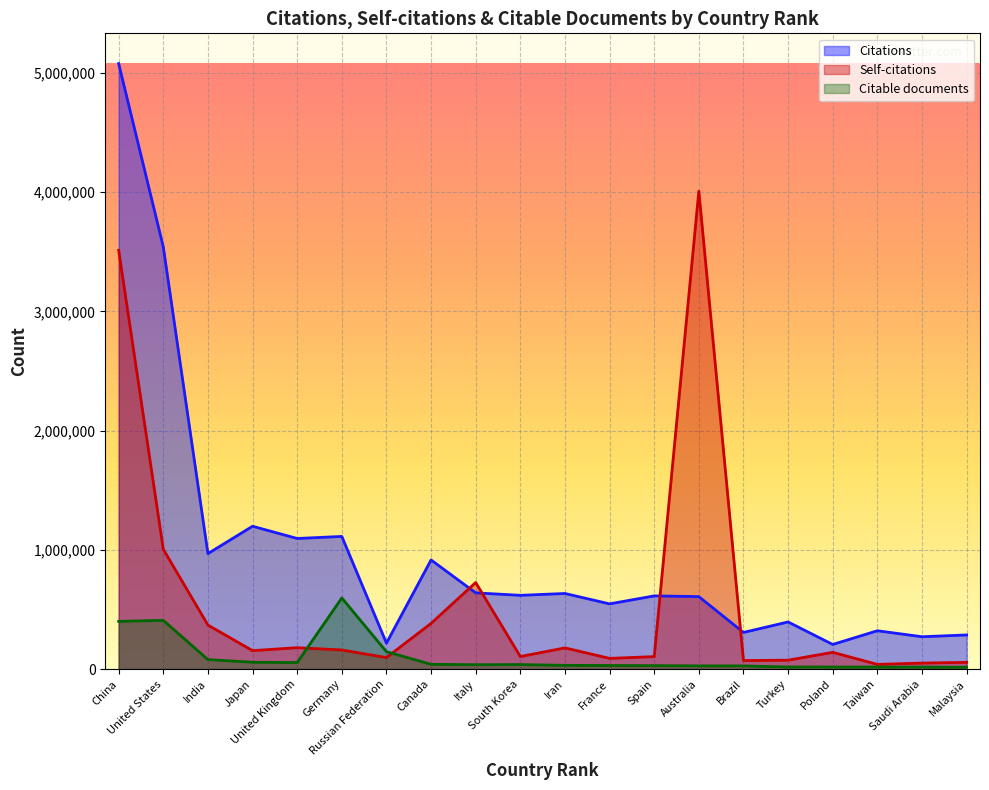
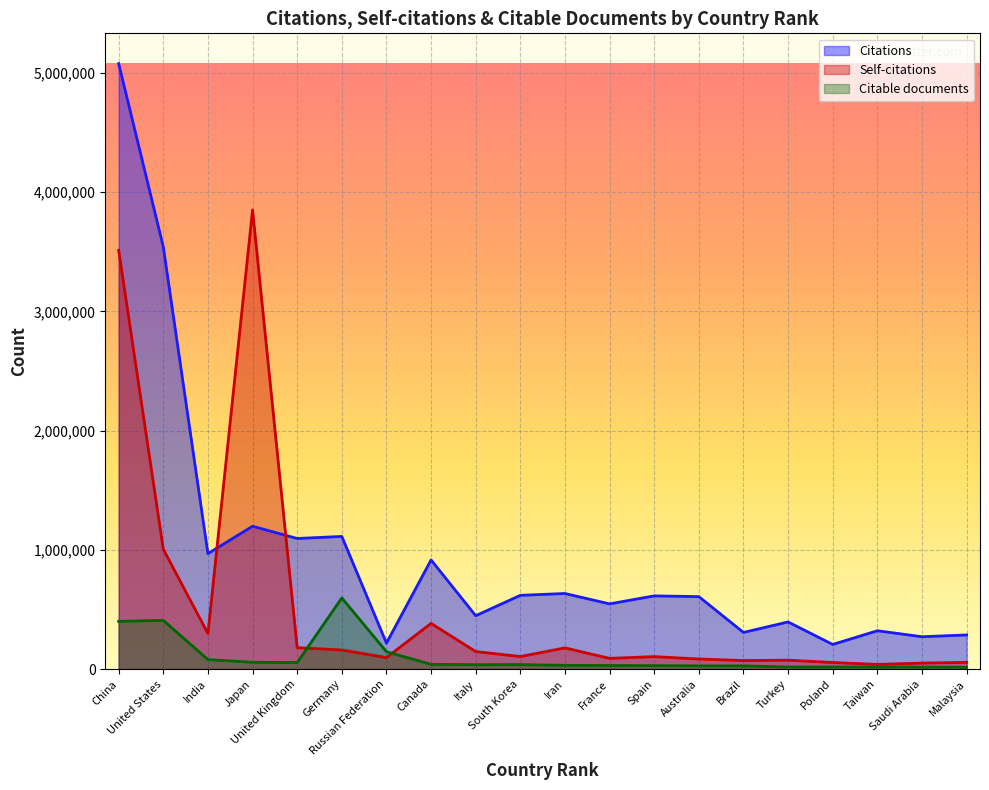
Self-citations, India: 370,000 -> 300,000
Self-citations, Japan: 150,000 -> 3,850,000
Citations, Italy: 640,000 -> 450,000
Self-citations, Italy: 730,000 -> 150,000
Self-citations, Australia: 4,010,000 -> 80,000
Self-citations, Poland: 140,000 -> 60,000
